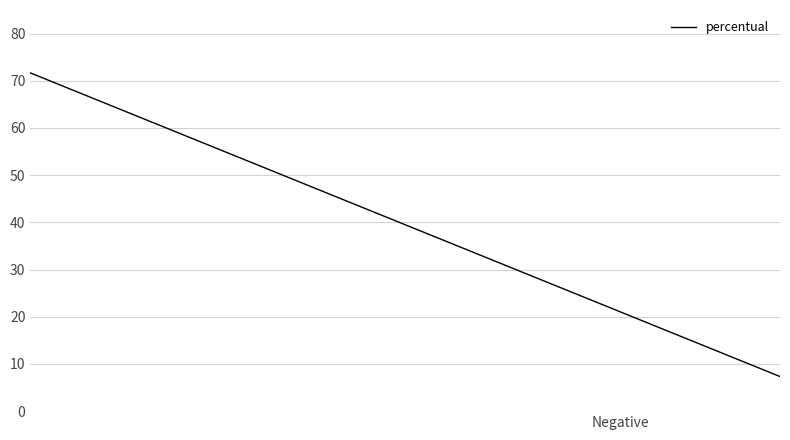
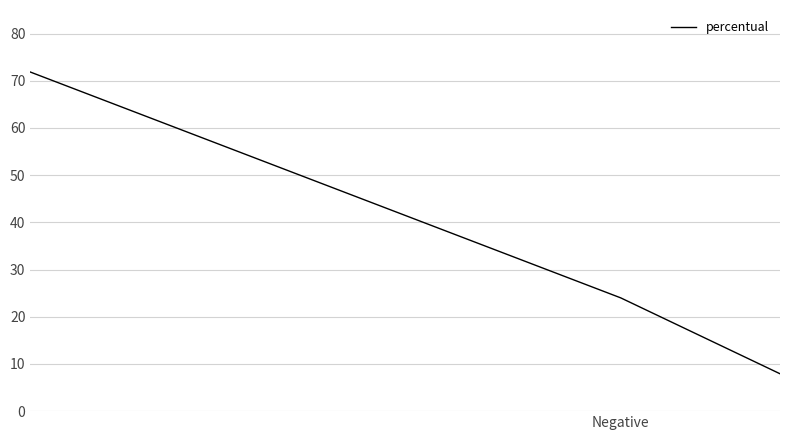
Negative: 21 -> 24
